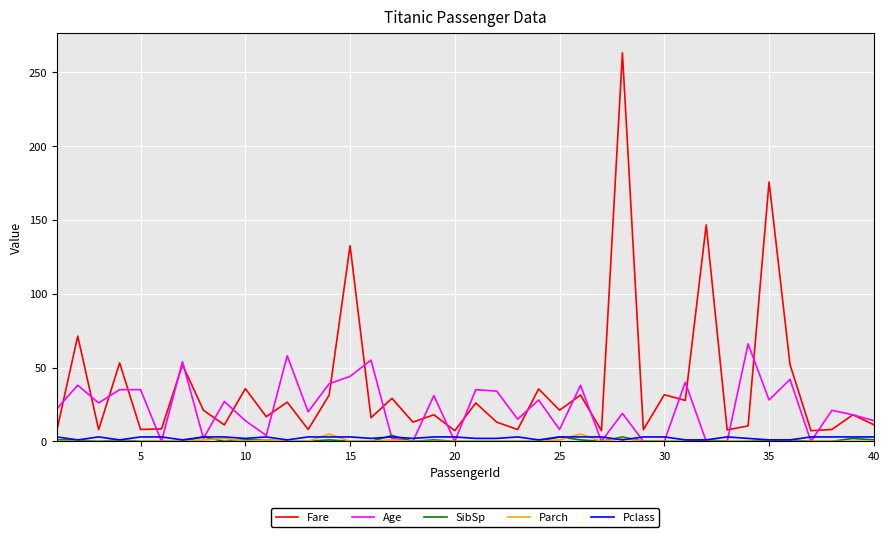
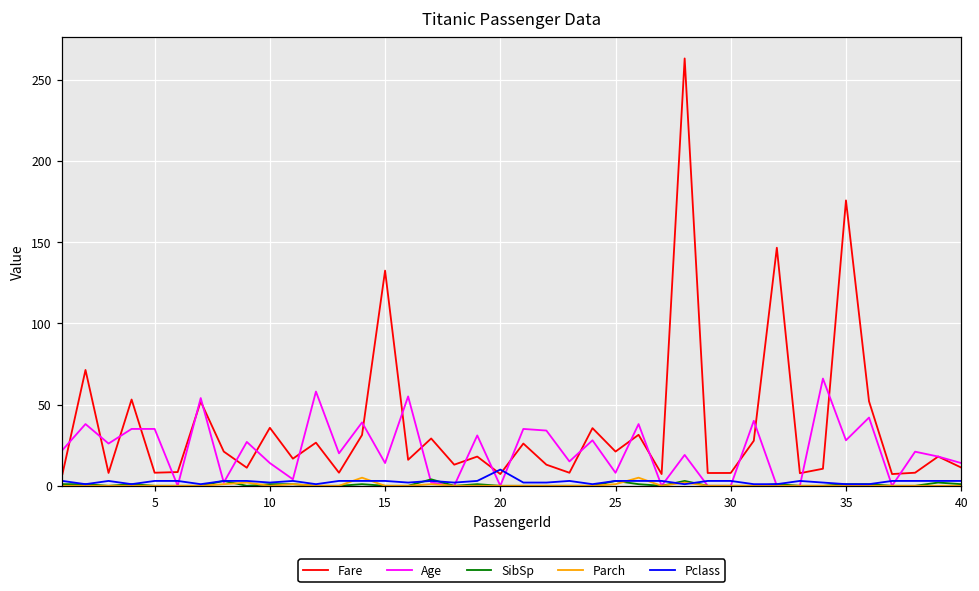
Age, 15: 44 -> 14
Pclass, 20: 3 -> 10
Fare, 30: 32 -> 8
